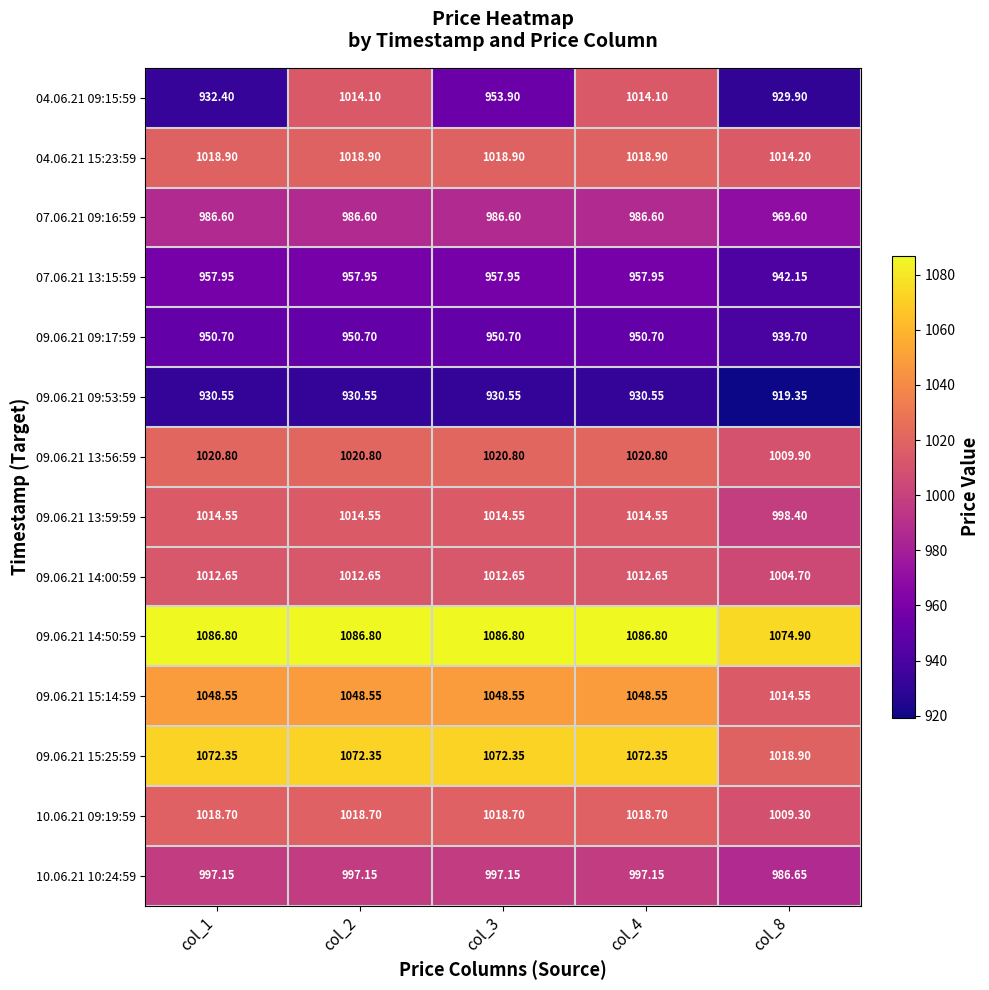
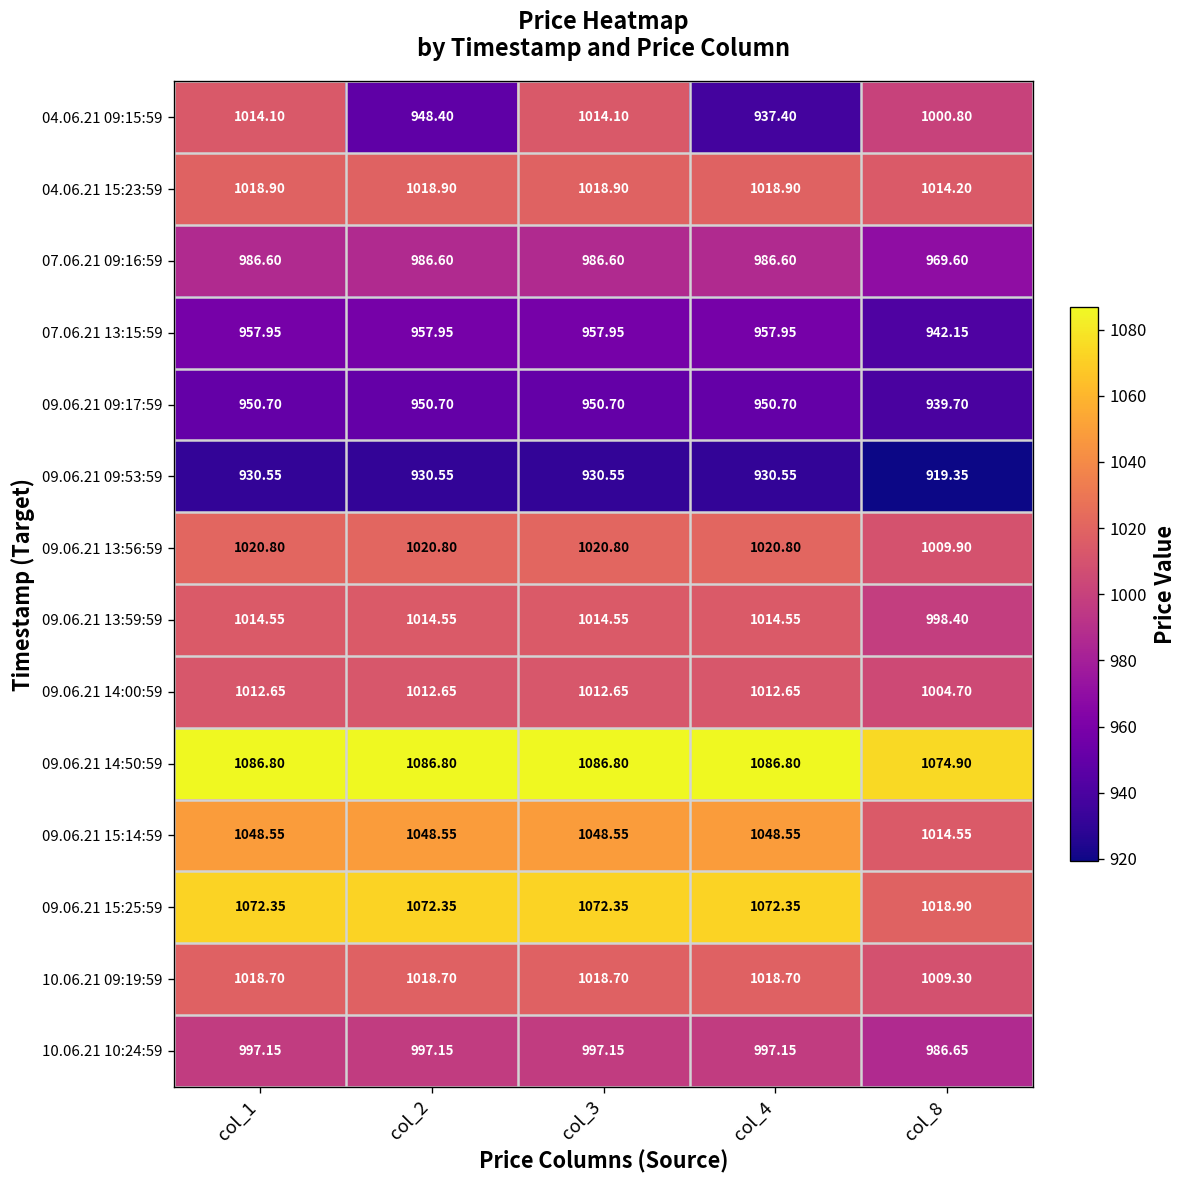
04.06.21 09:15:59, col_1: 932.40 -> 1014.10
04.06.21 09:15:59, col_2: 1014.10 -> 948.40
04.06.21 09:15:59, col_3: 953.90 -> 1014.10
04.06.21 09:15:59, col_4: 1014.10 -> 937.40
04.06.21 09:15:59, col_8: 929.90 -> 1000.80
